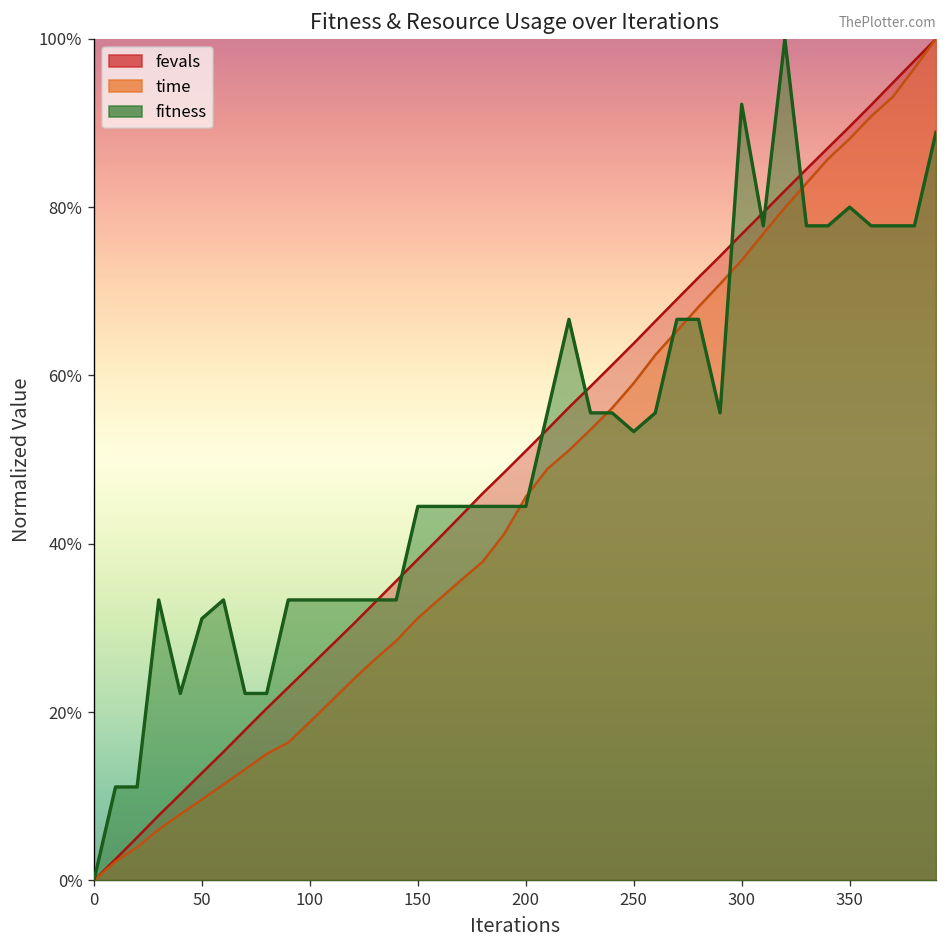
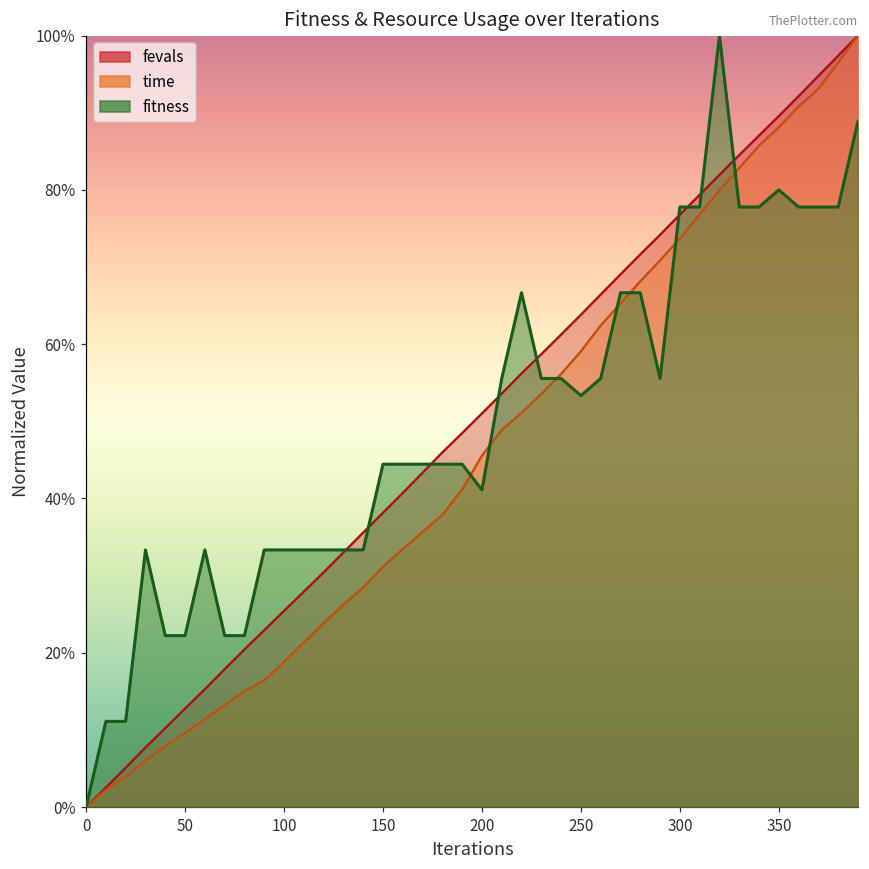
fitness, 50: 31% -> 22%
fitness, 200: 44% -> 41%
fitness, 300: 92% -> 78%
